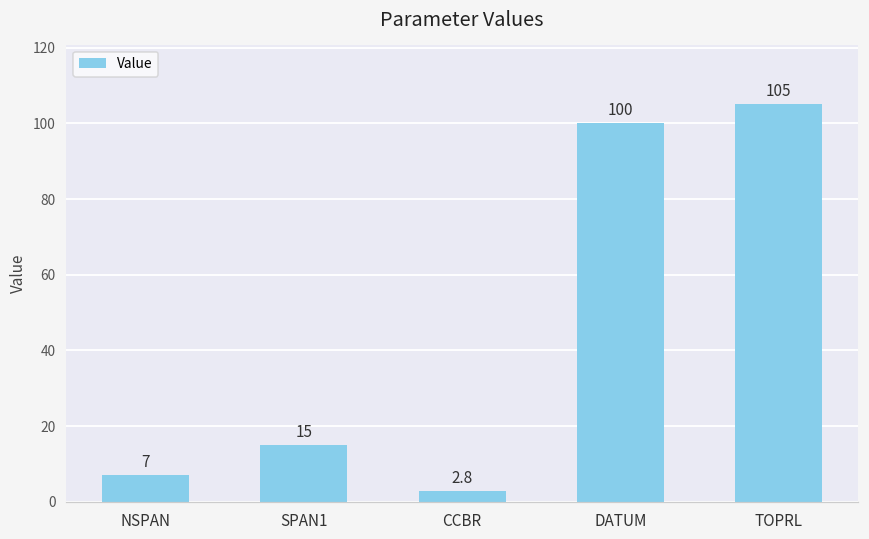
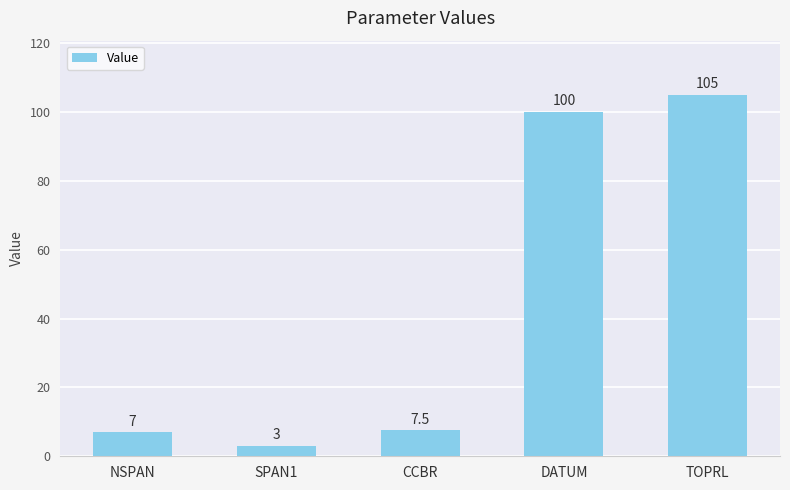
SPAN1: 15 -> 3
CCBR: 2.8 -> 7.5
